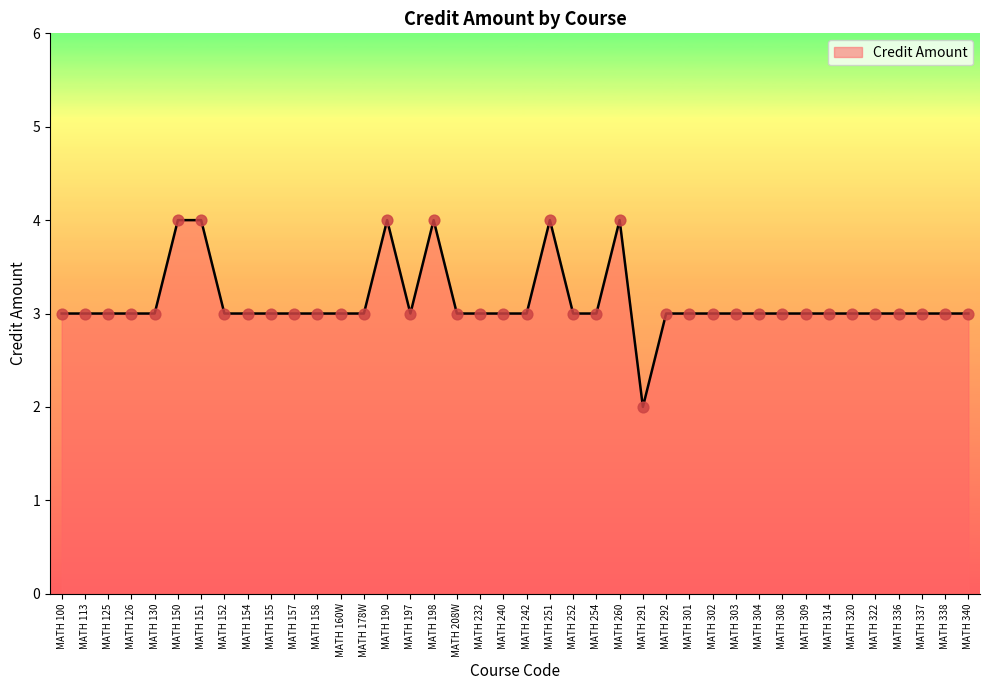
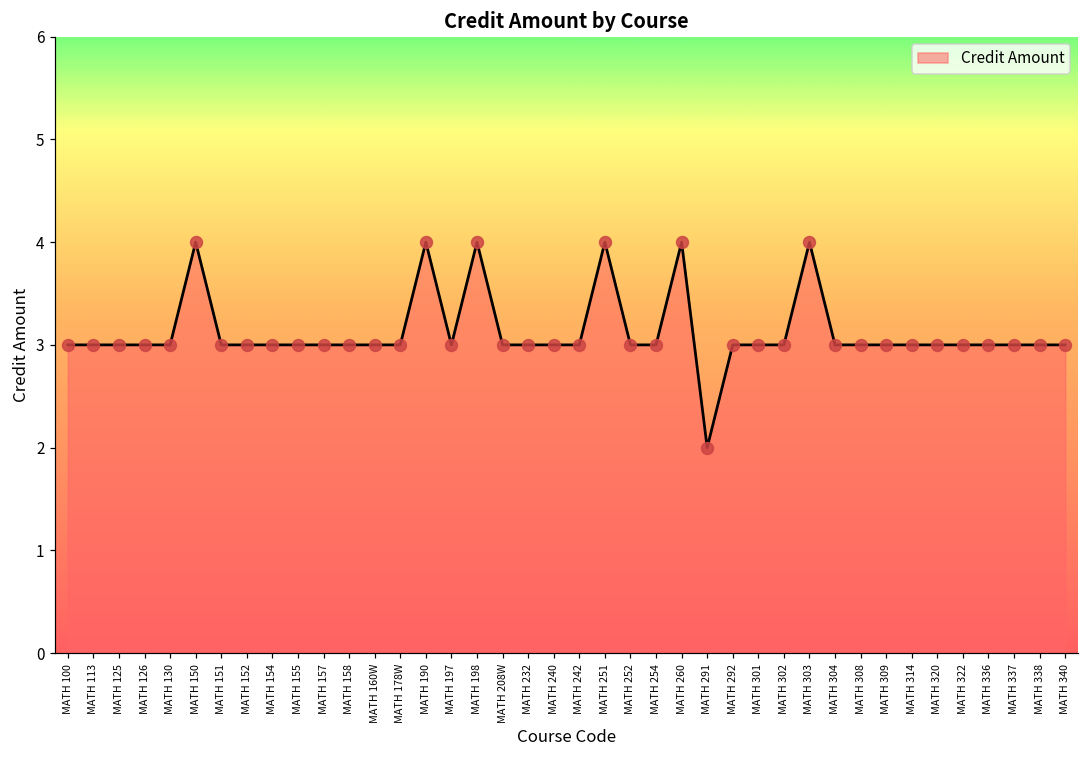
MATH 151: 4 -> 3
MATH 303: 3 -> 4
